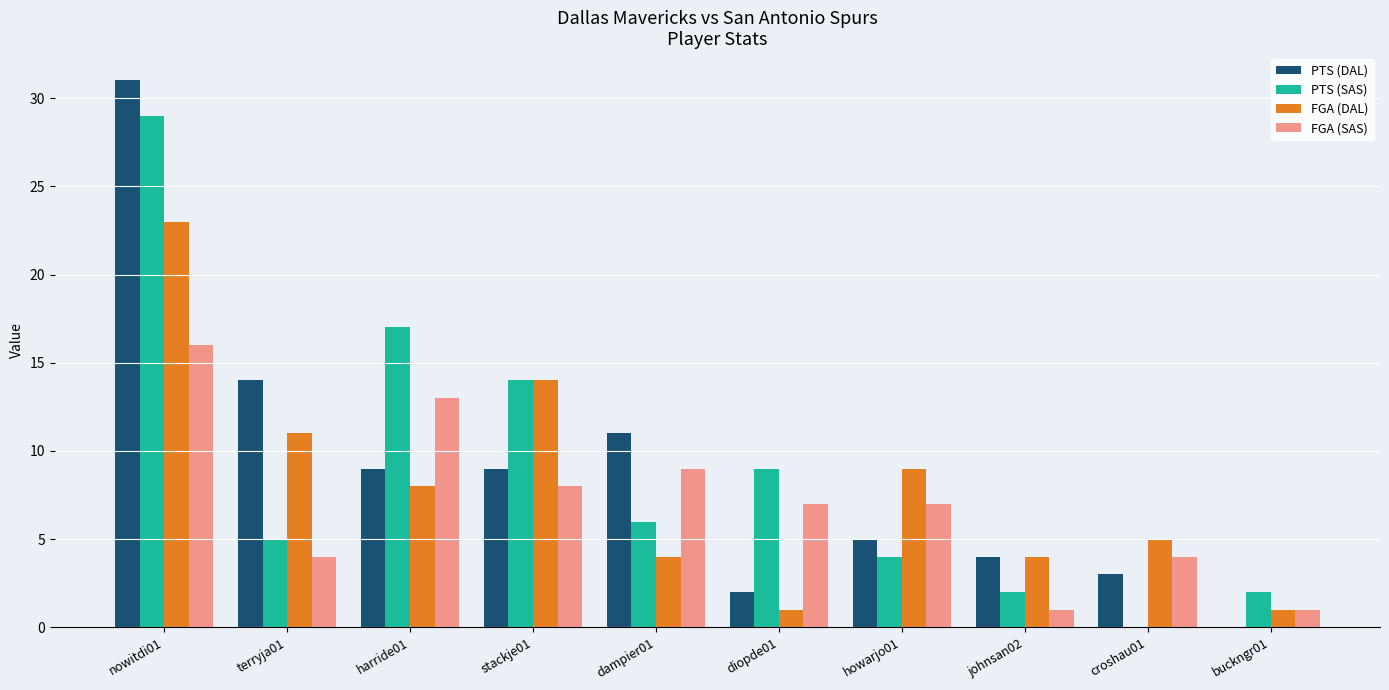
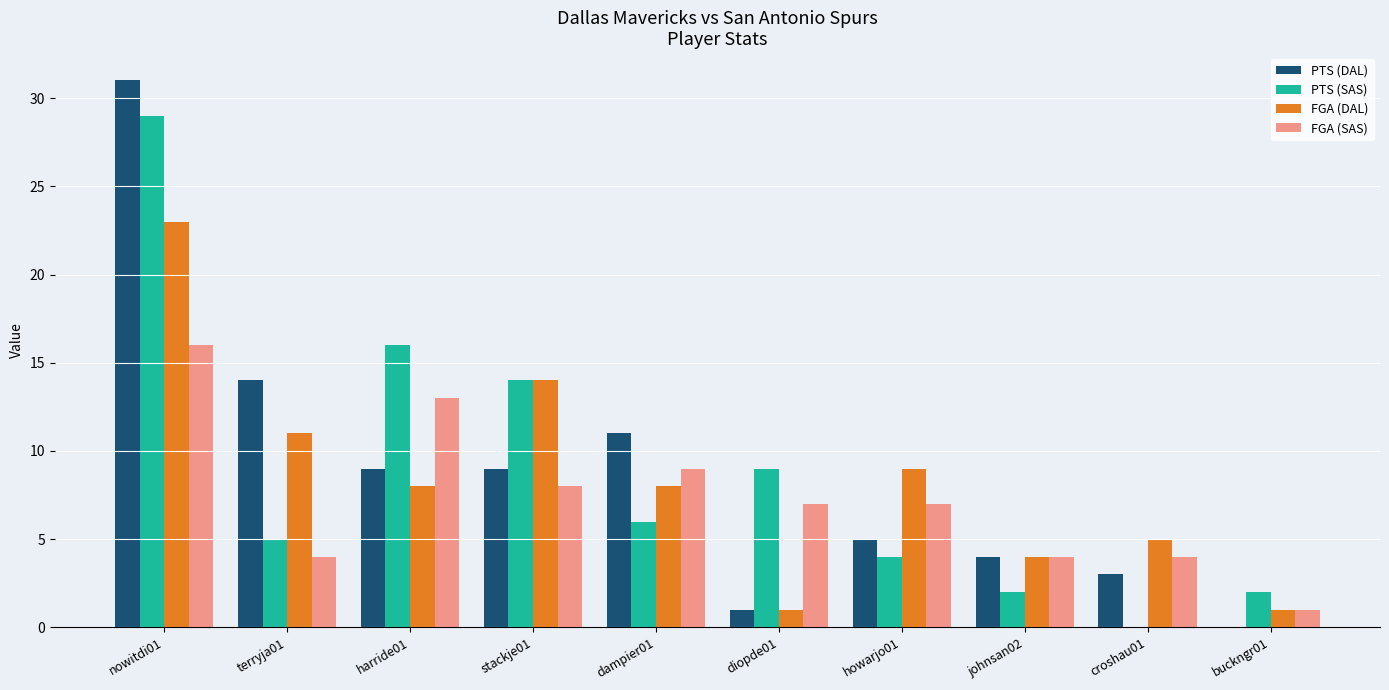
PTS (SAS), harride01: 17 -> 16
FGA (DAL), dampier01: 4 -> 8
PTS (DAL), diopde01: 2 -> 1
FGA (SAS), johnsan02: 1 -> 4
